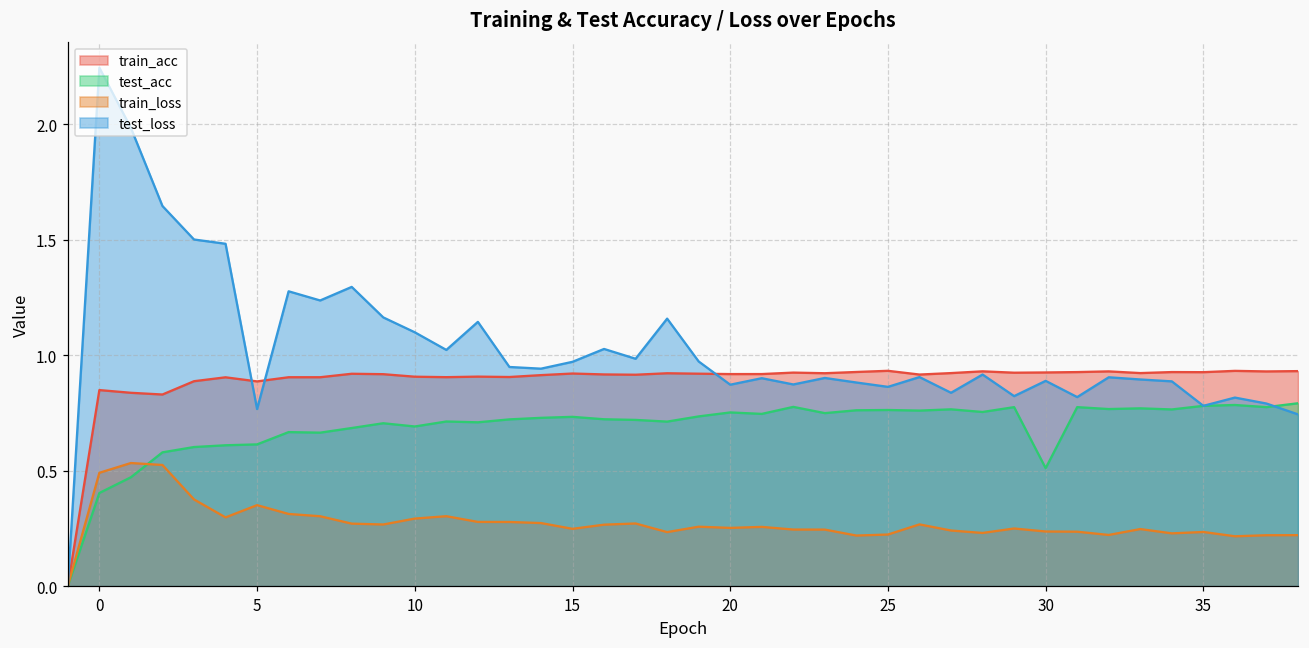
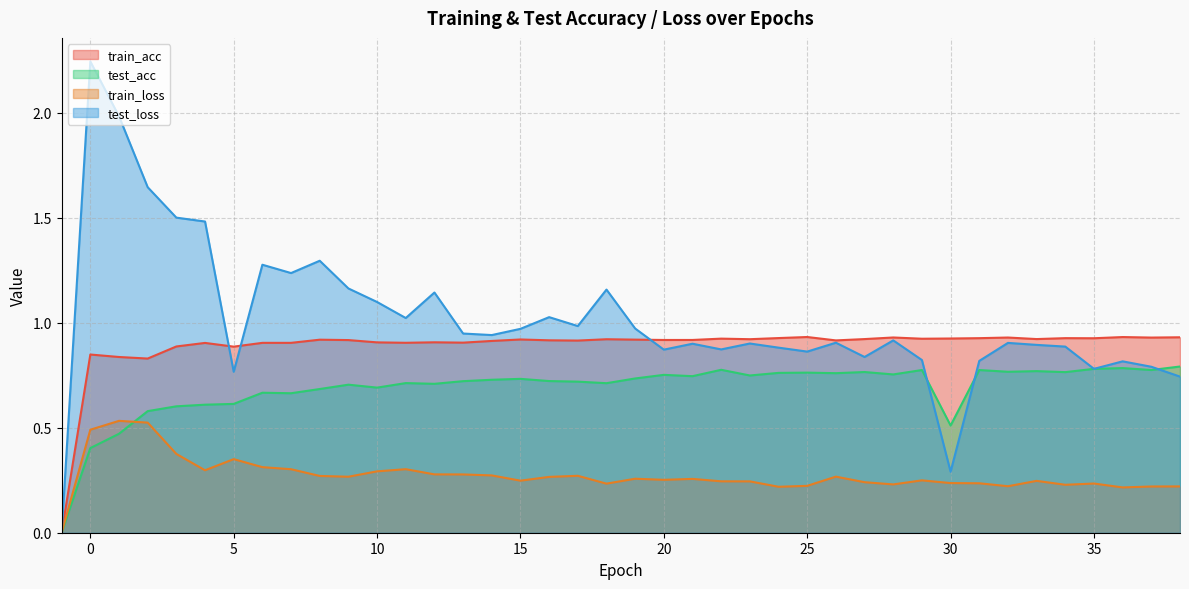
test_loss, 30: 0.89 -> 0.29
